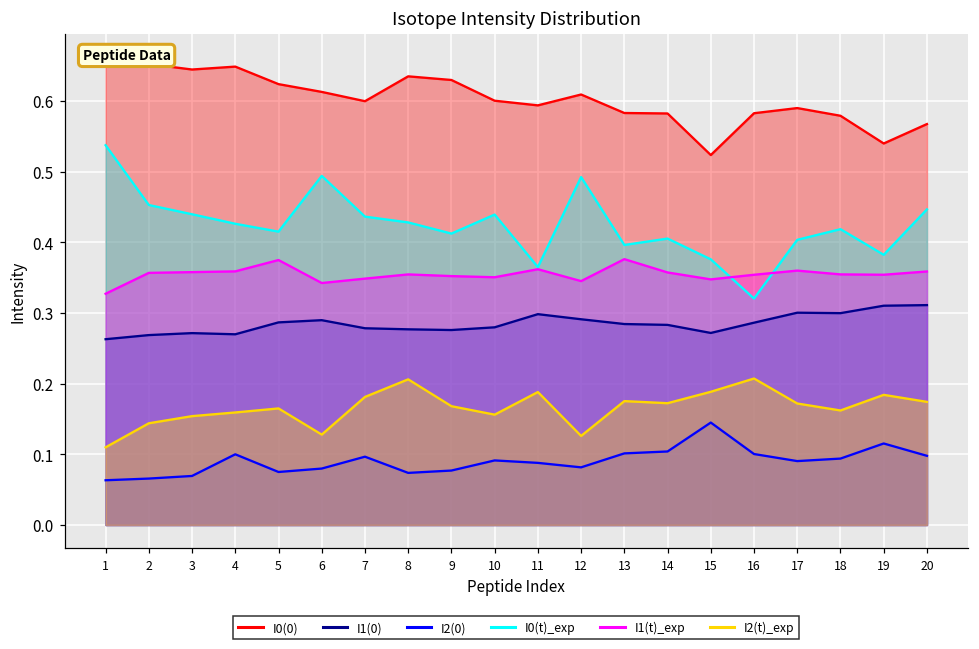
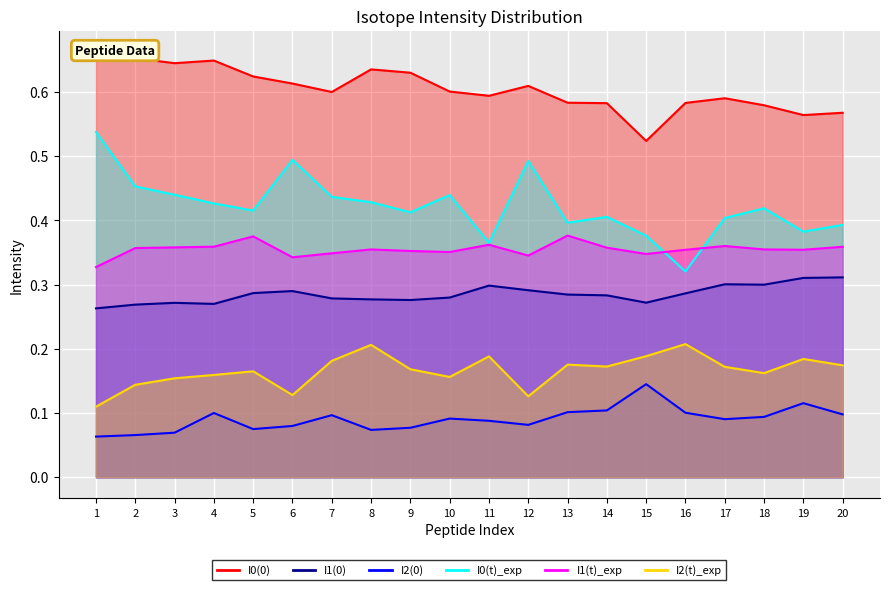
I0(0), 19: 0.54 -> 0.56
I0(t)_exp, 20: 0.45 -> 0.39
